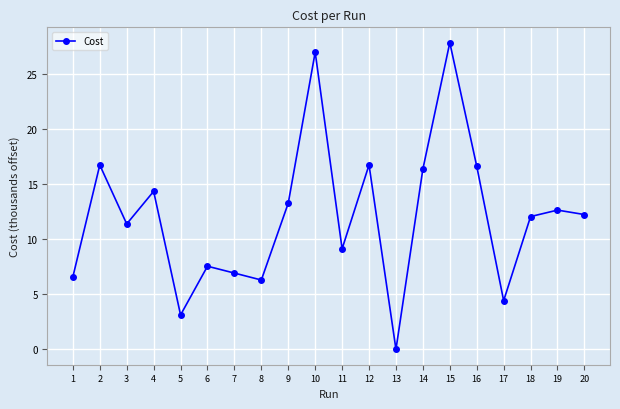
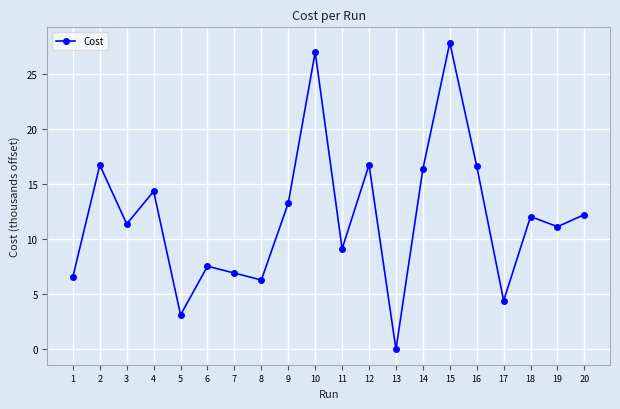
19: 12.7 -> 11.1
